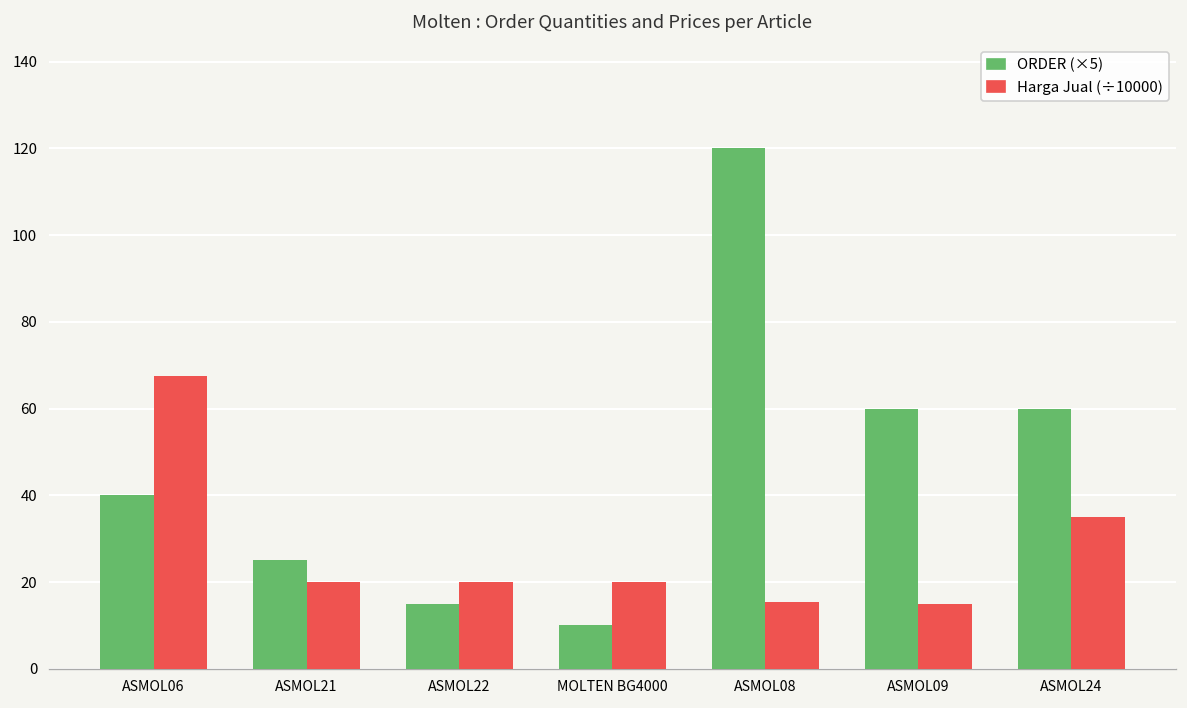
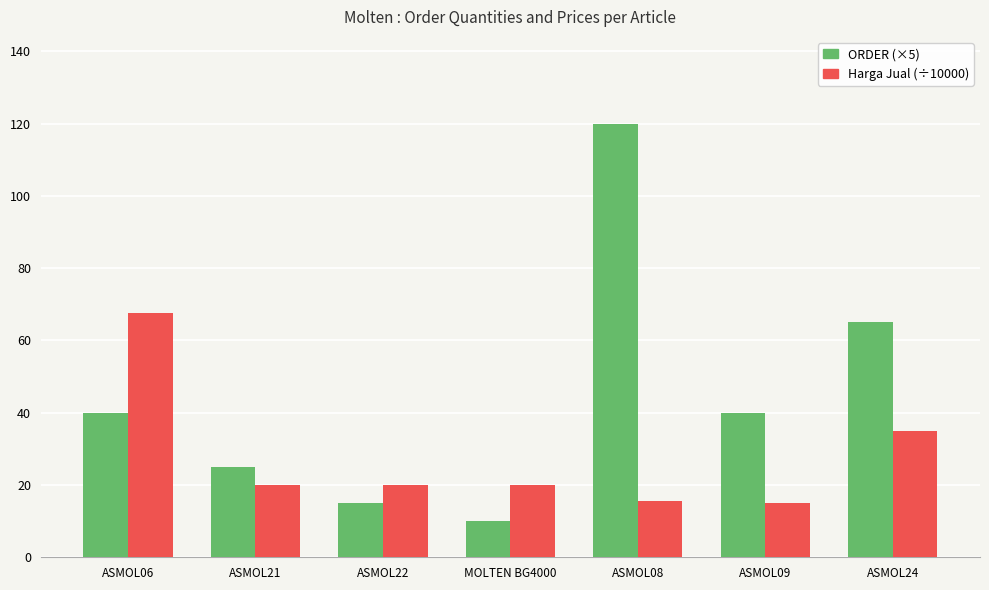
ORDER (×5), ASMOL09: 60 -> 40
ORDER (×5), ASMOL24: 60 -> 65
